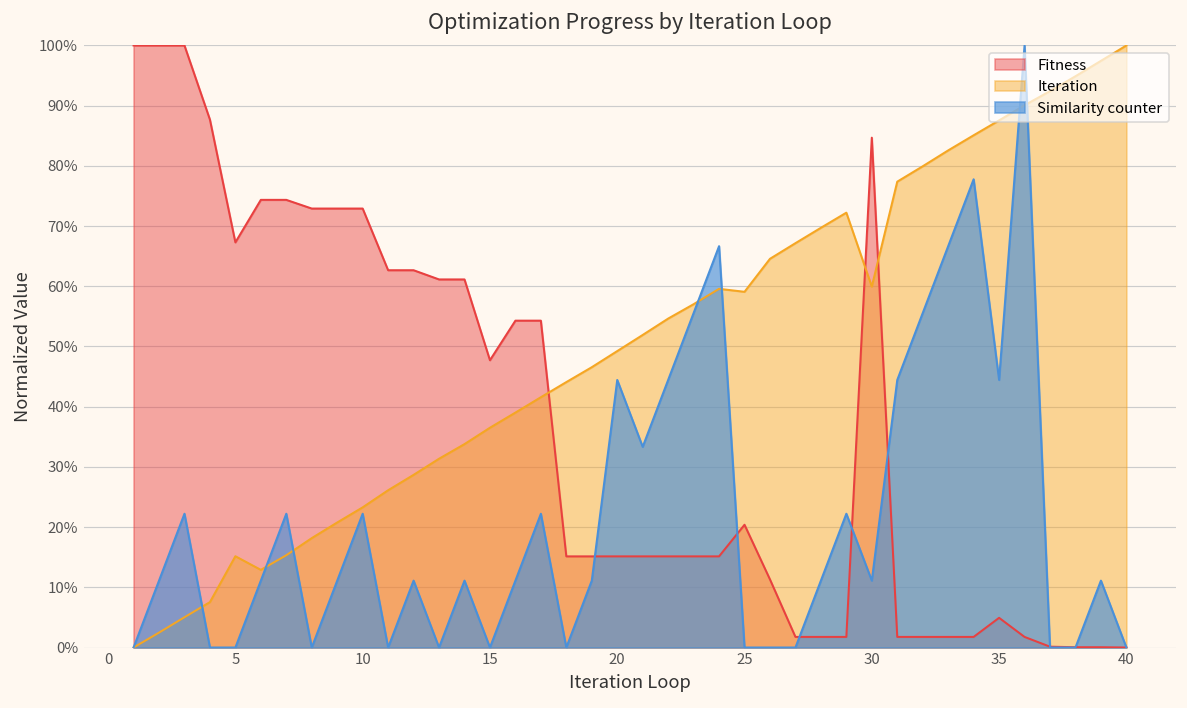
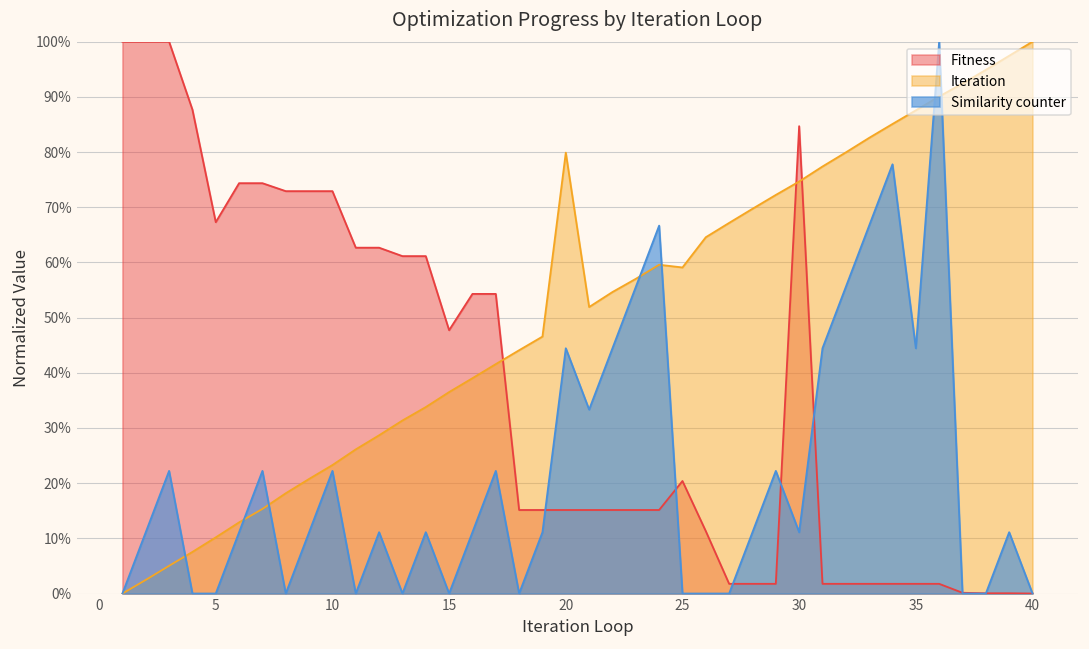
Iteration, 5: 15% -> 10%
Iteration, 20: 49% -> 80%
Iteration, 30: 60% -> 75%
Fitness, 35: 5% -> 2%
